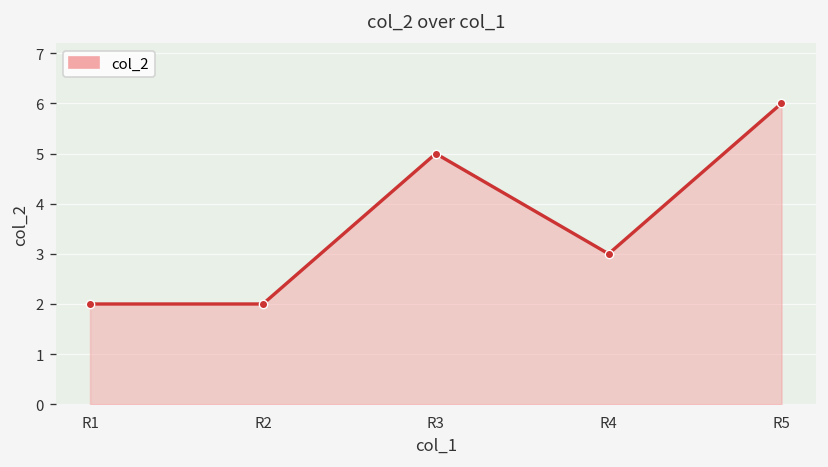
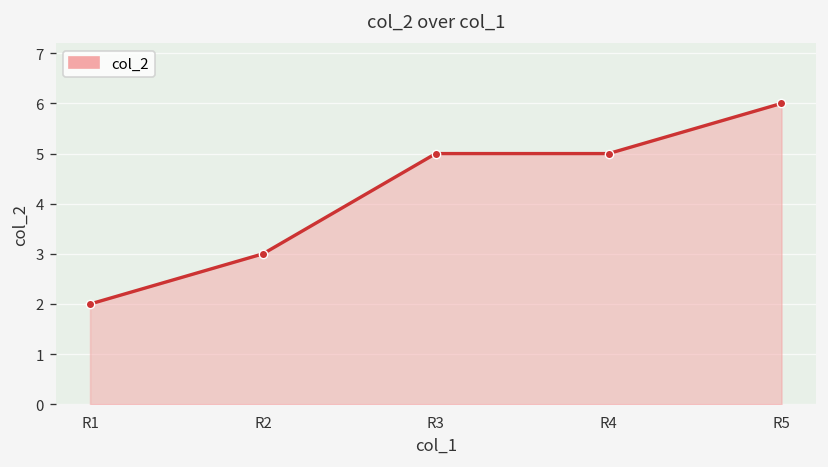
R2: 2 -> 3
R4: 3 -> 5
